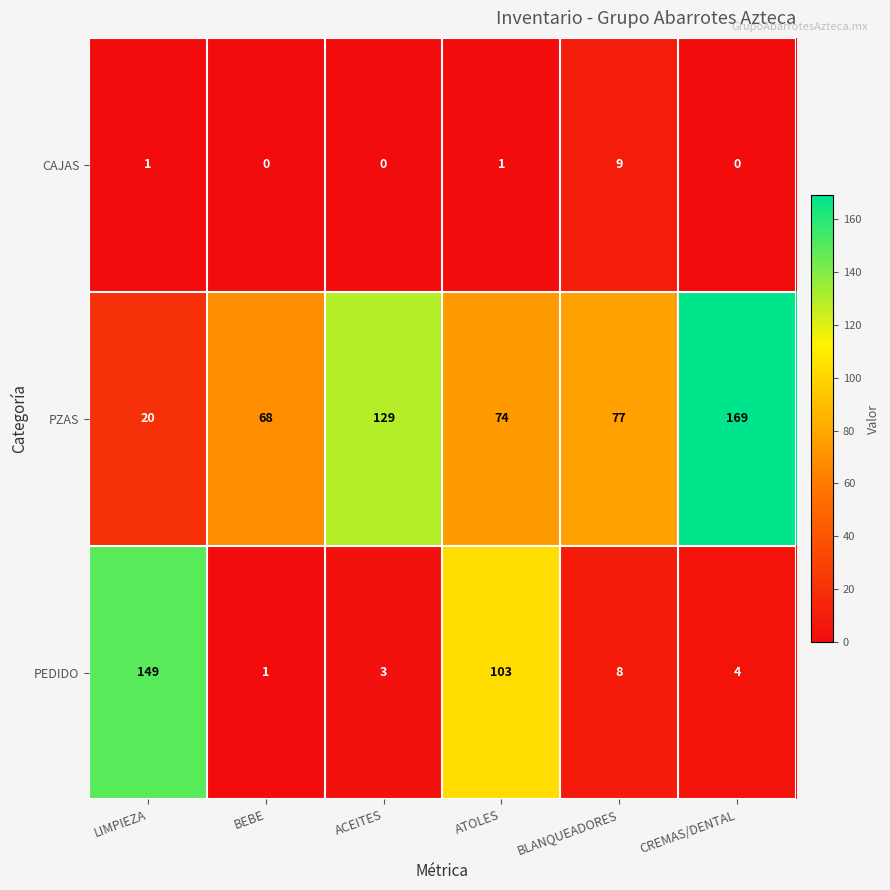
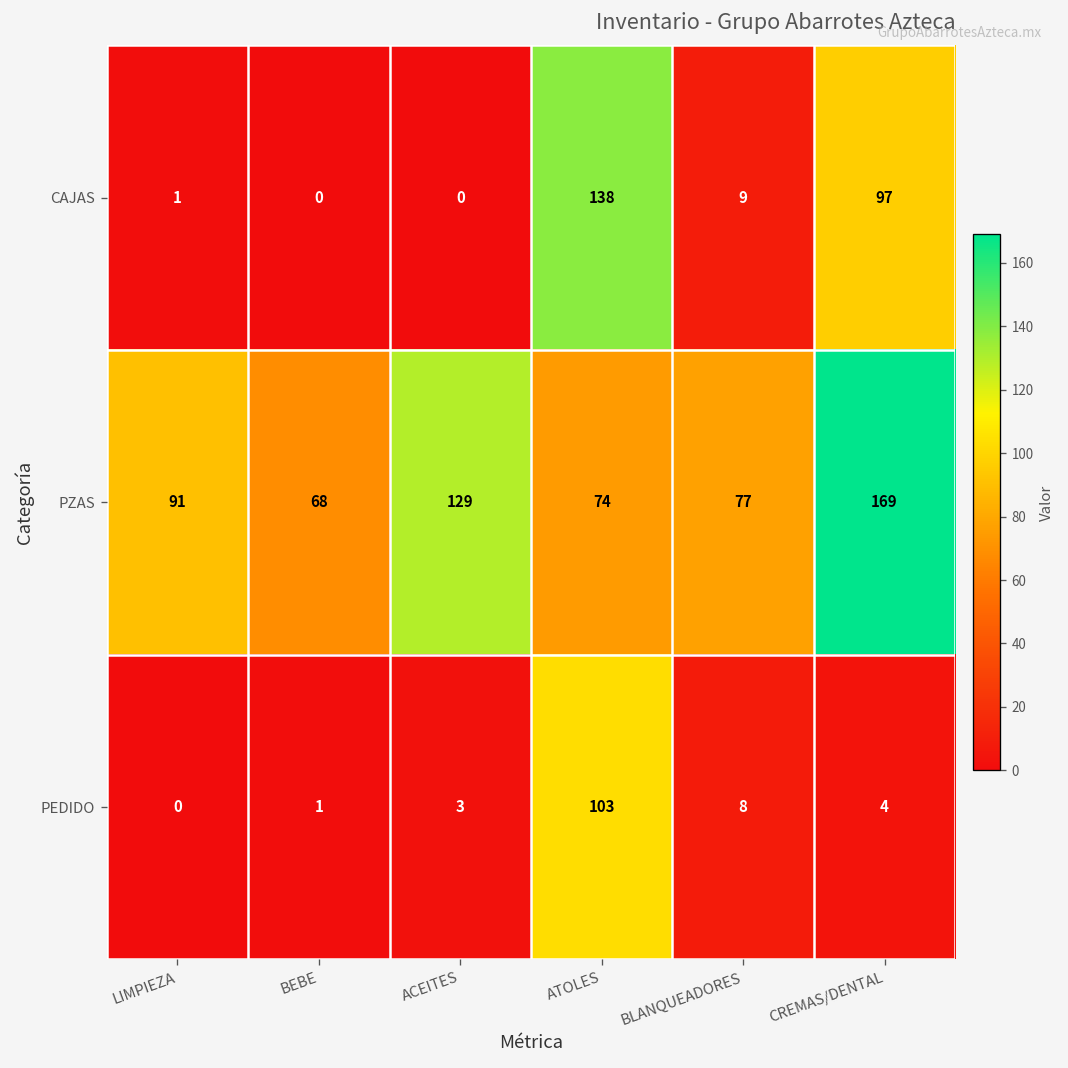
CAJAS, ATOLES: 1 -> 138
CAJAS, CREMAS/DENTAL: 0 -> 97
PZAS, LIMPIEZA: 20 -> 91
PEDIDO, LIMPIEZA: 149 -> 0
